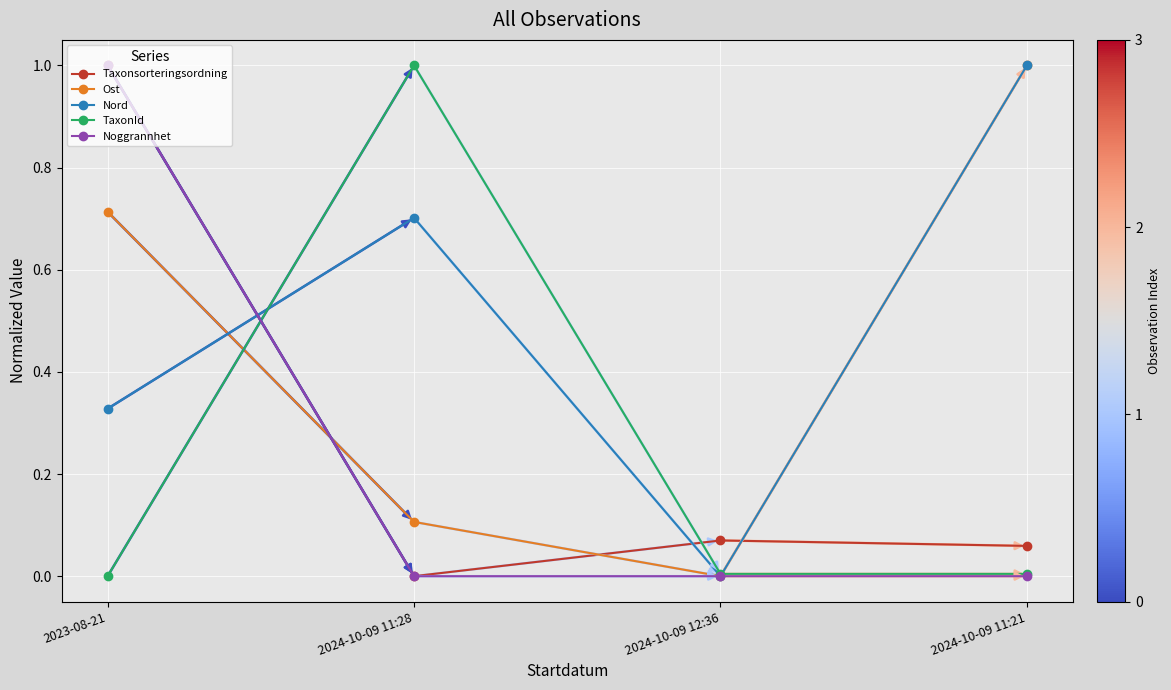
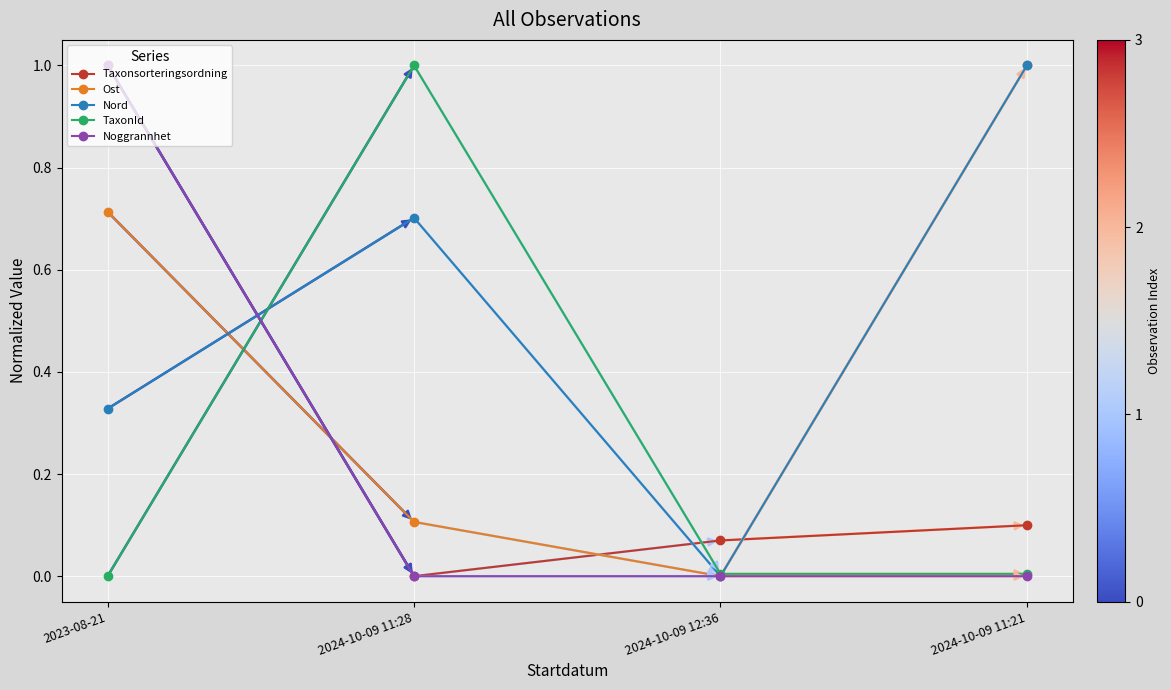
Taxonsorteringsordning, 2024-10-09 11:21: 0.06 -> 0.10
